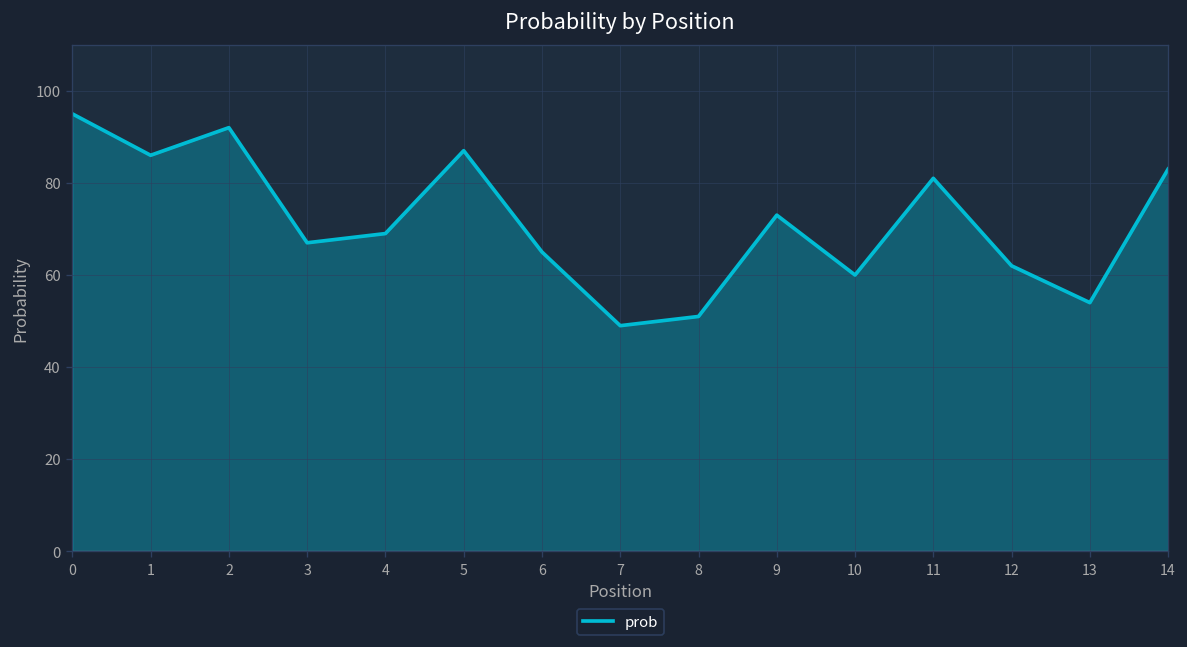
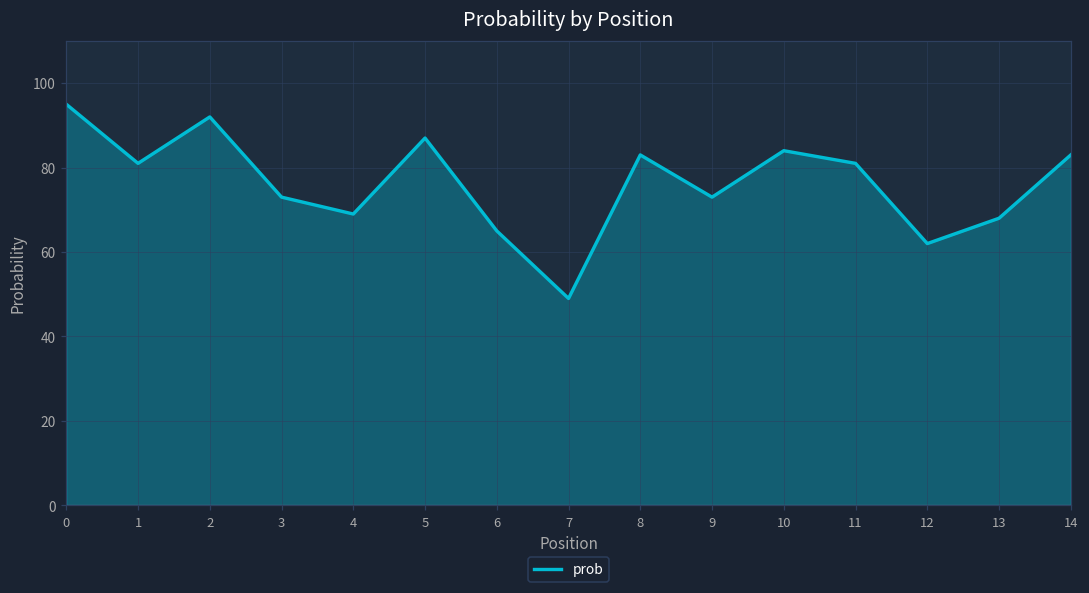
1: 86 -> 81
3: 67 -> 73
8: 51 -> 83
10: 60 -> 84
13: 54 -> 68
